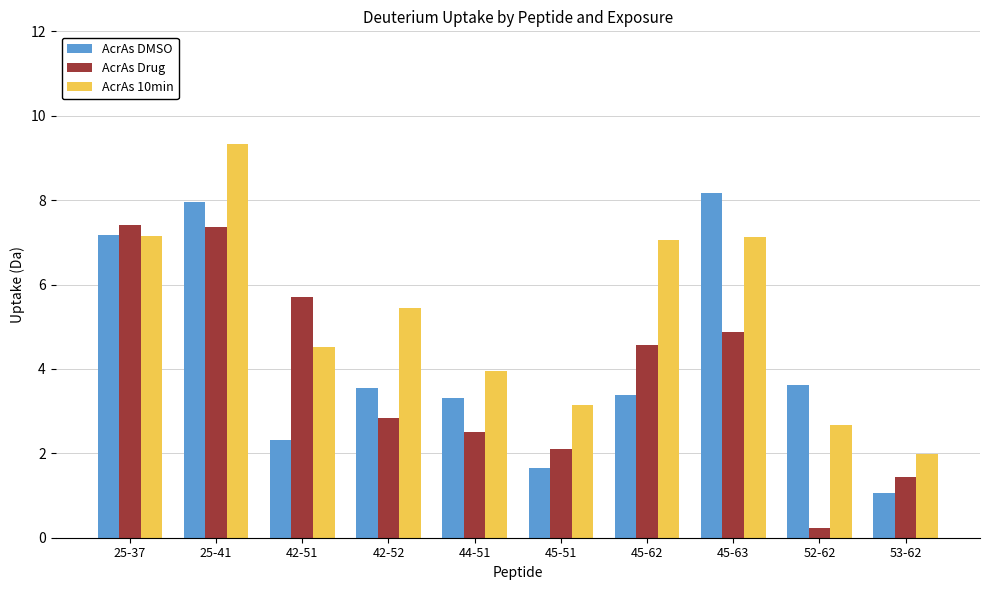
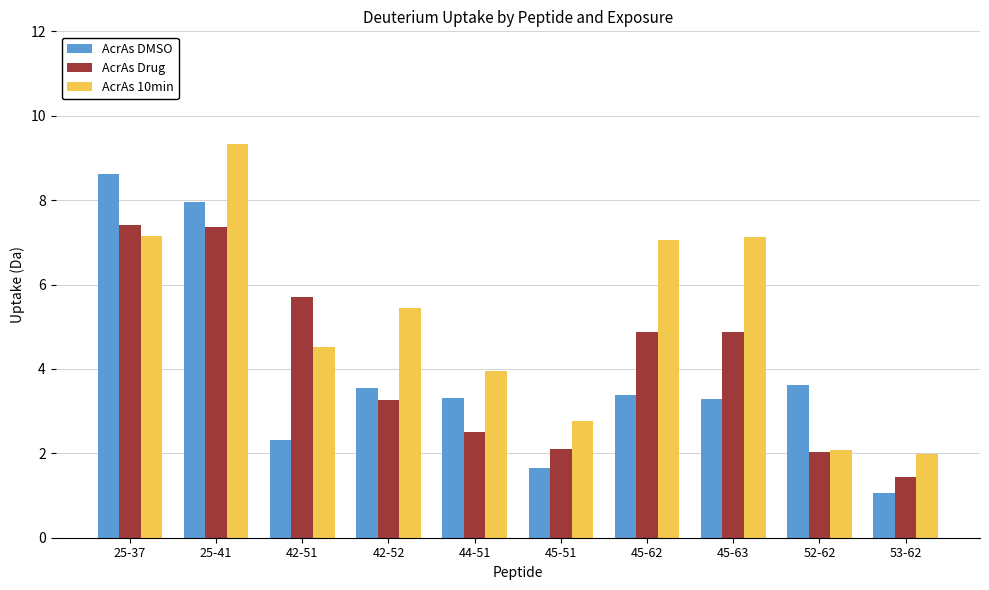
AcrAs DMSO, 25-37: 7.2 -> 8.6
AcrAs Drug, 42-52: 2.8 -> 3.3
AcrAs 10min, 45-51: 3.1 -> 2.8
AcrAs Drug, 45-62: 4.6 -> 4.9
AcrAs DMSO, 45-63: 8.2 -> 3.3
AcrAs Drug, 52-62: 0.2 -> 2.0
AcrAs 10min, 52-62: 2.7 -> 2.1
